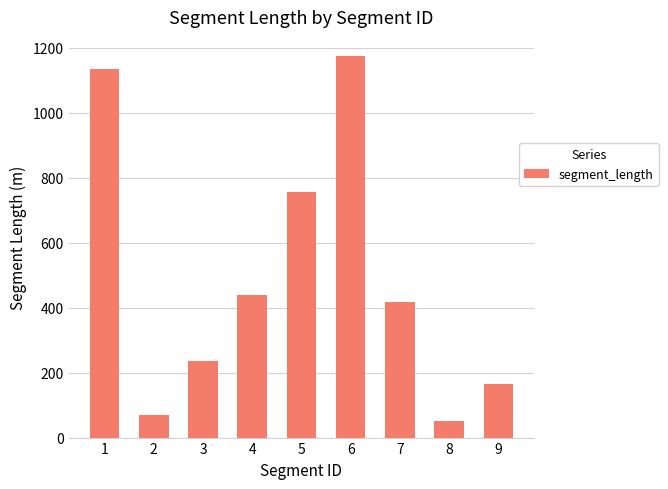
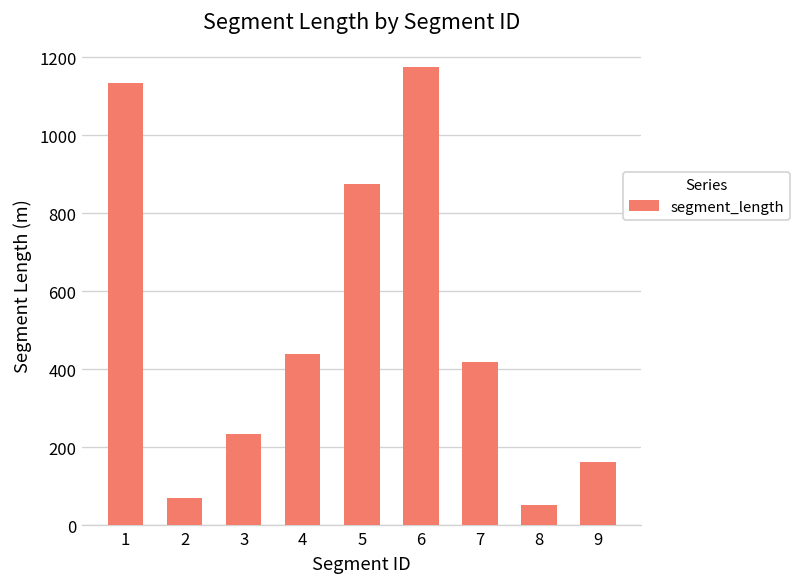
5: 760 -> 880
